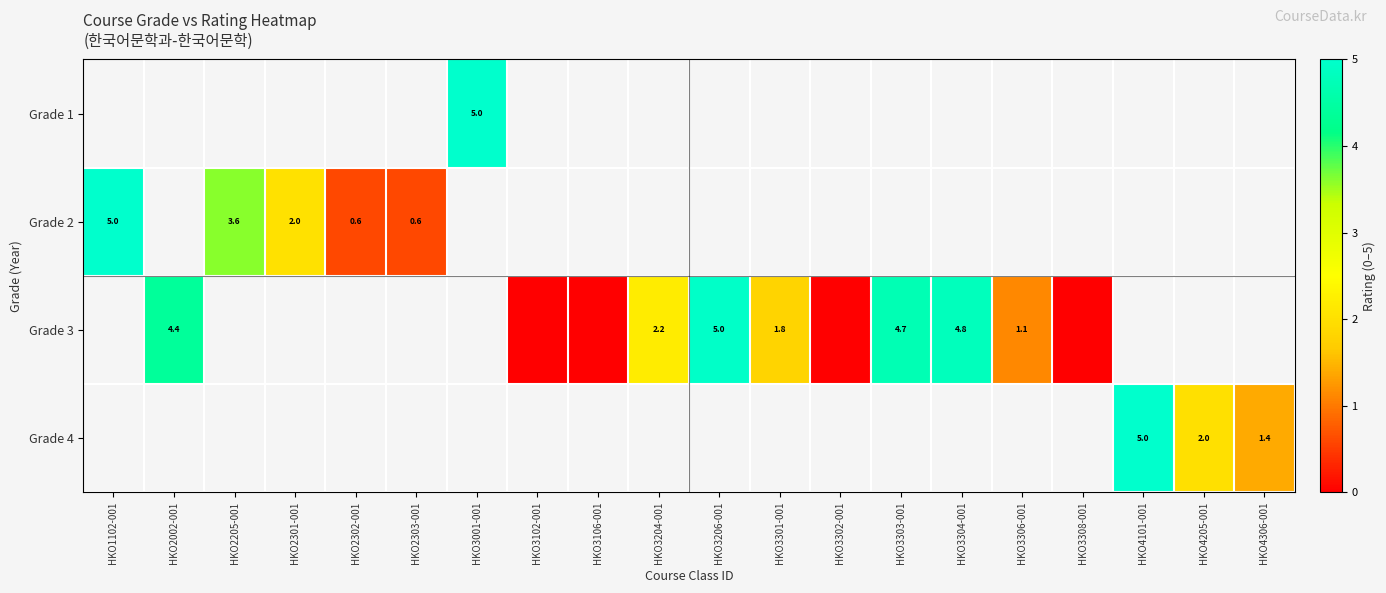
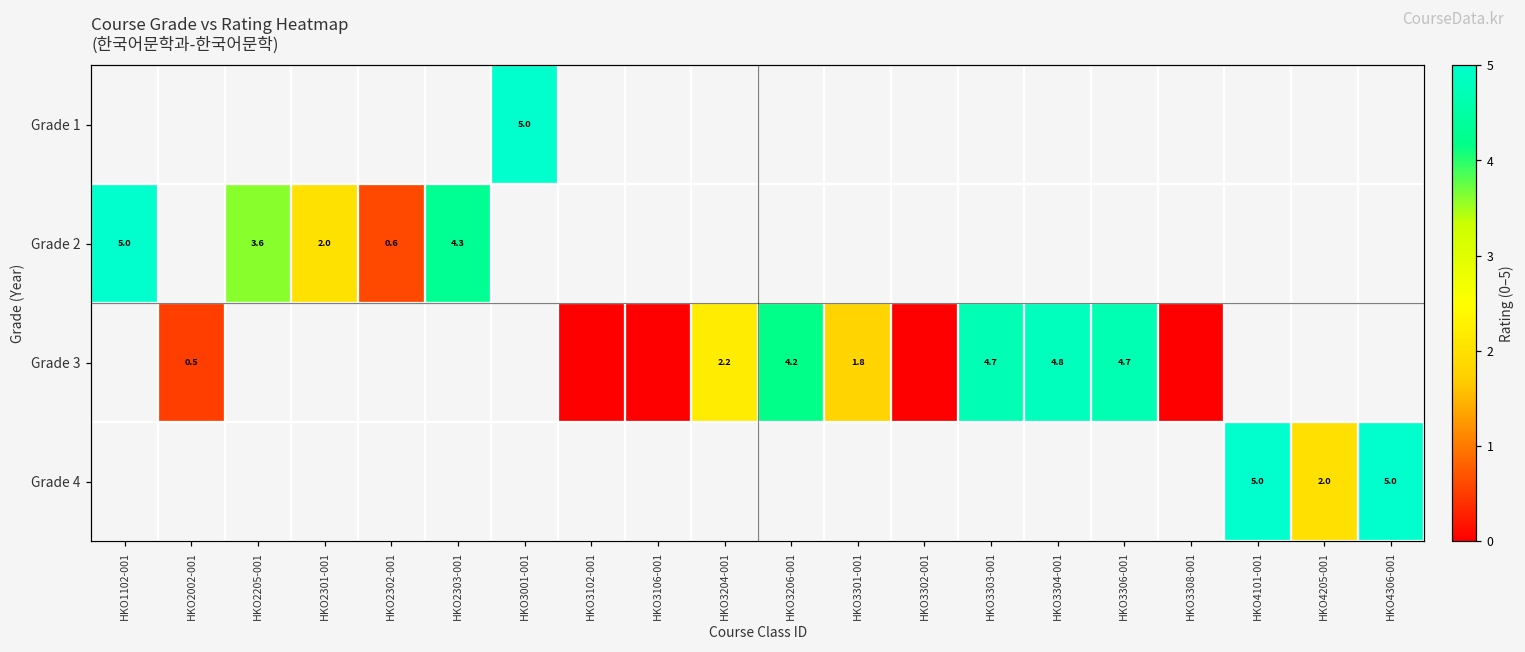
Grade 2, HKO2303-001: 0.6 -> 4.3
Grade 3, HKO2002-001: 4.4 -> 0.5
Grade 3, HKO3206-001: 5.0 -> 4.2
Grade 3, HKO3306-001: 1.1 -> 4.7
Grade 4, HKO4306-001: 1.4 -> 5.0
